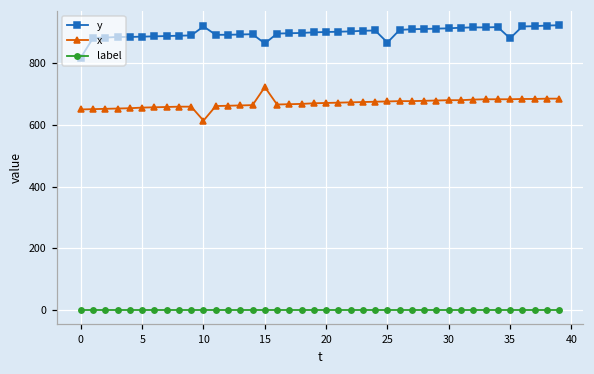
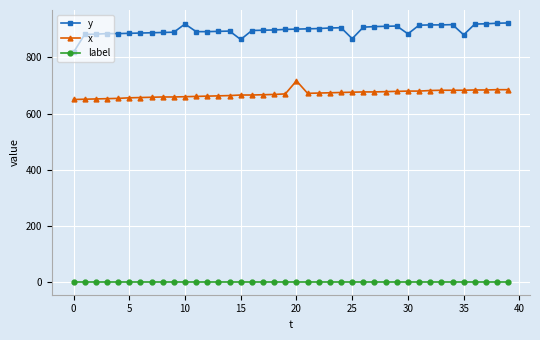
x, 10: 610 -> 660
x, 15: 720 -> 670
x, 20: 670 -> 720
y, 30: 910 -> 880
